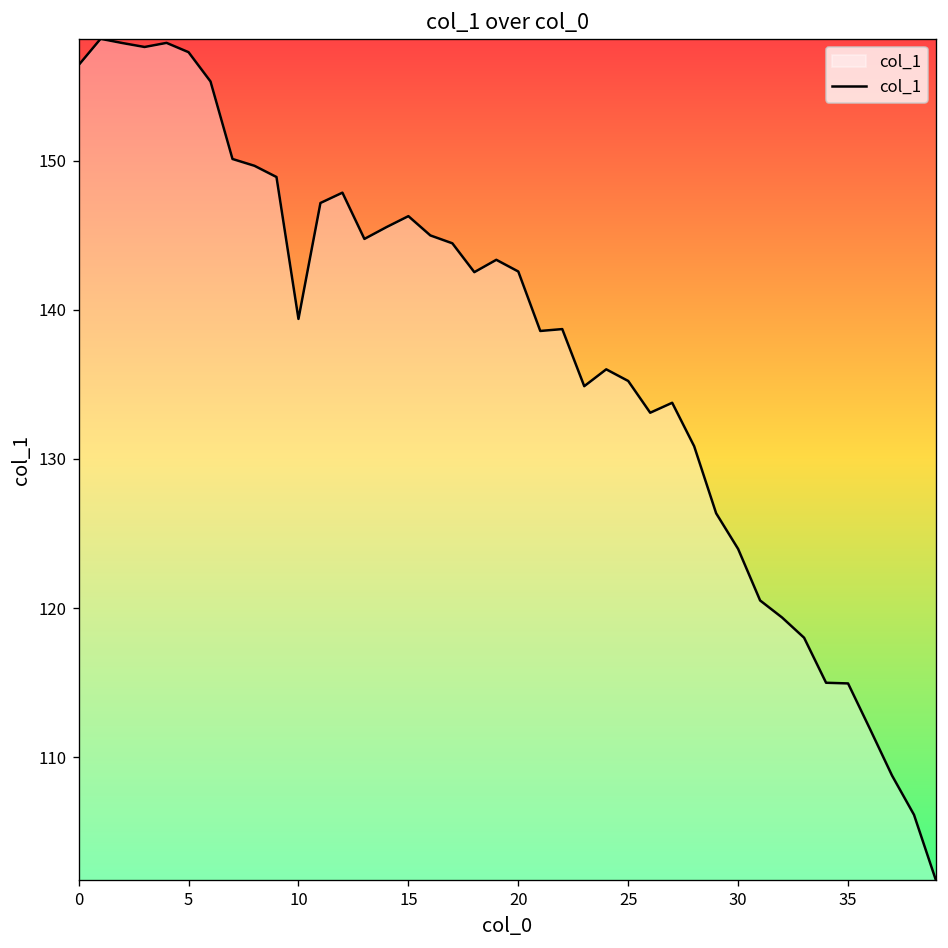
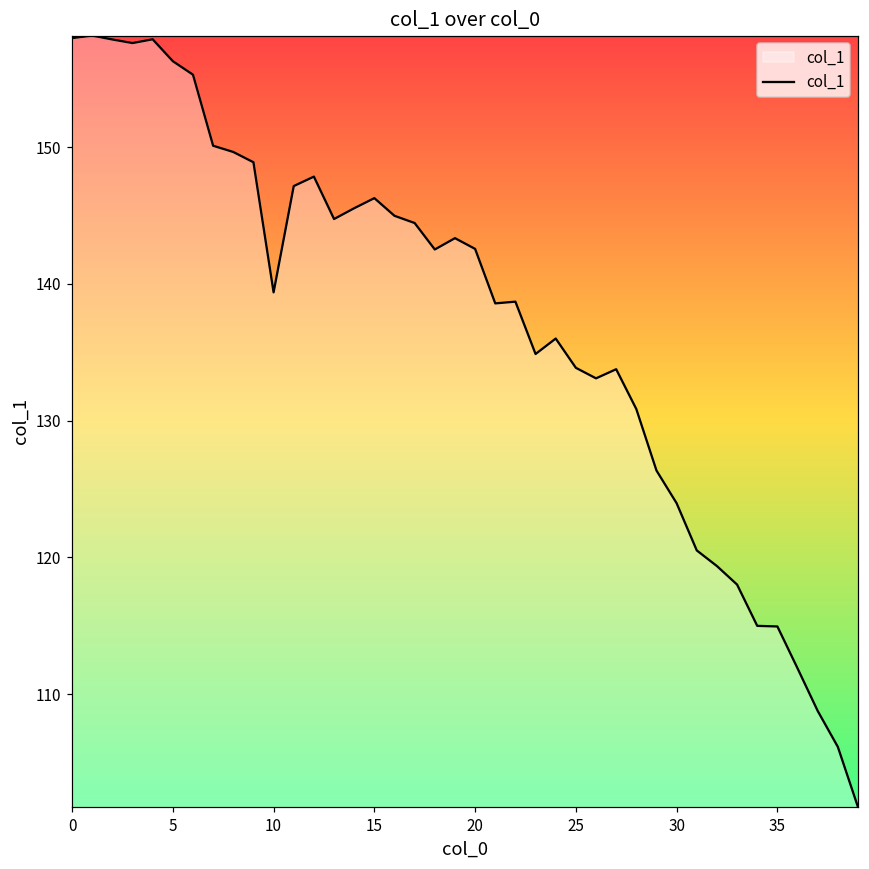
0: 156.4 -> 158.0
5: 157.3 -> 156.3
25: 135.2 -> 133.9
